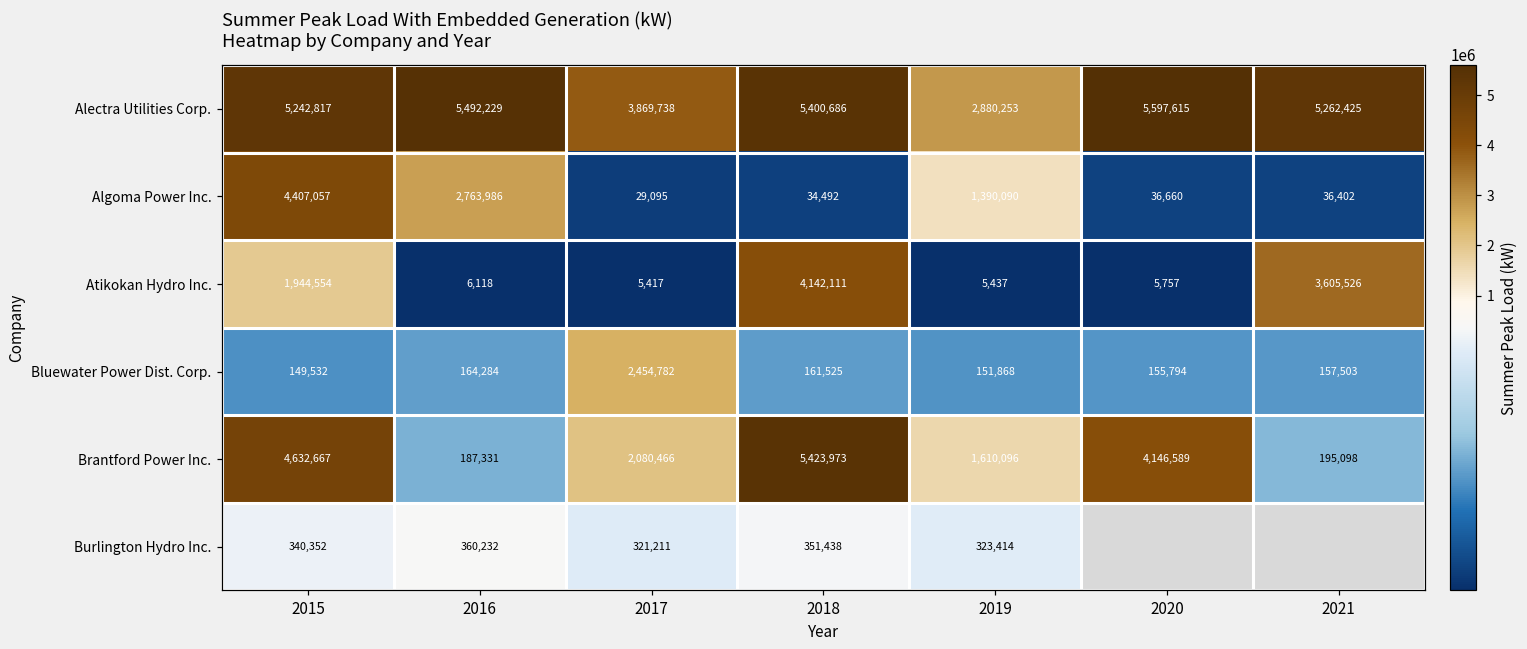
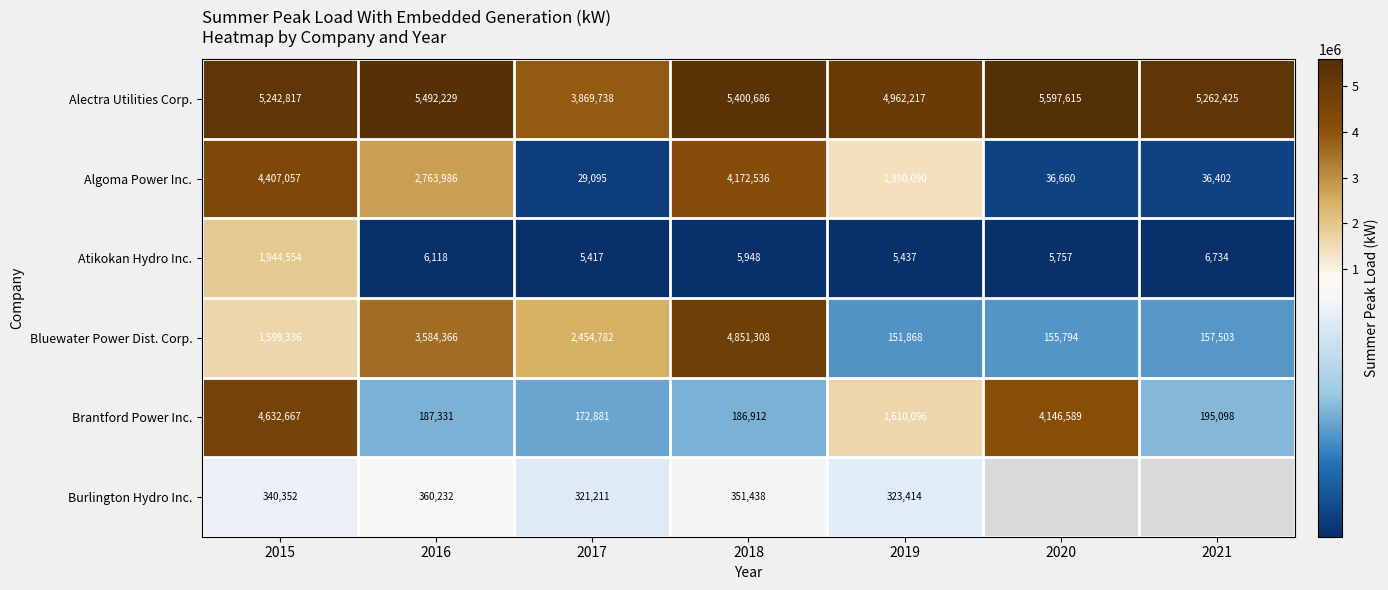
Alectra Utilities Corp., 2019: 2,880,253 -> 4,962,217
Algoma Power Inc., 2018: 34,492 -> 4,172,536
Atikokan Hydro Inc., 2018: 4,142,111 -> 5,948
Atikokan Hydro Inc., 2021: 3,605,526 -> 6,734
Bluewater Power Dist. Corp., 2015: 149,532 -> 1,599,336
Bluewater Power Dist. Corp., 2016: 164,284 -> 3,584,366
Bluewater Power Dist. Corp., 2018: 161,525 -> 4,851,308
Brantford Power Inc., 2017: 2,080,466 -> 172,881
Brantford Power Inc., 2018: 5,423,973 -> 186,912
